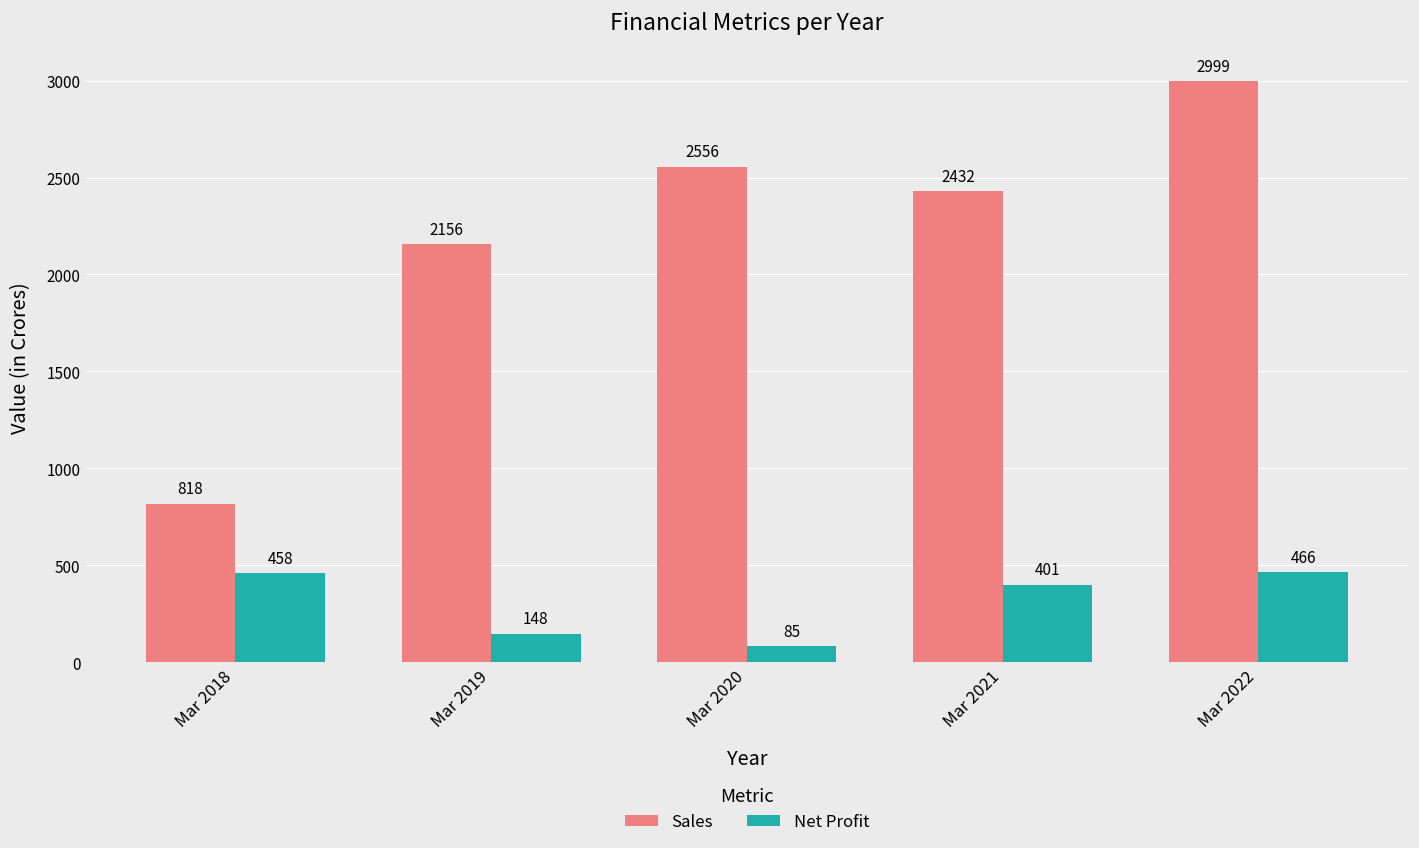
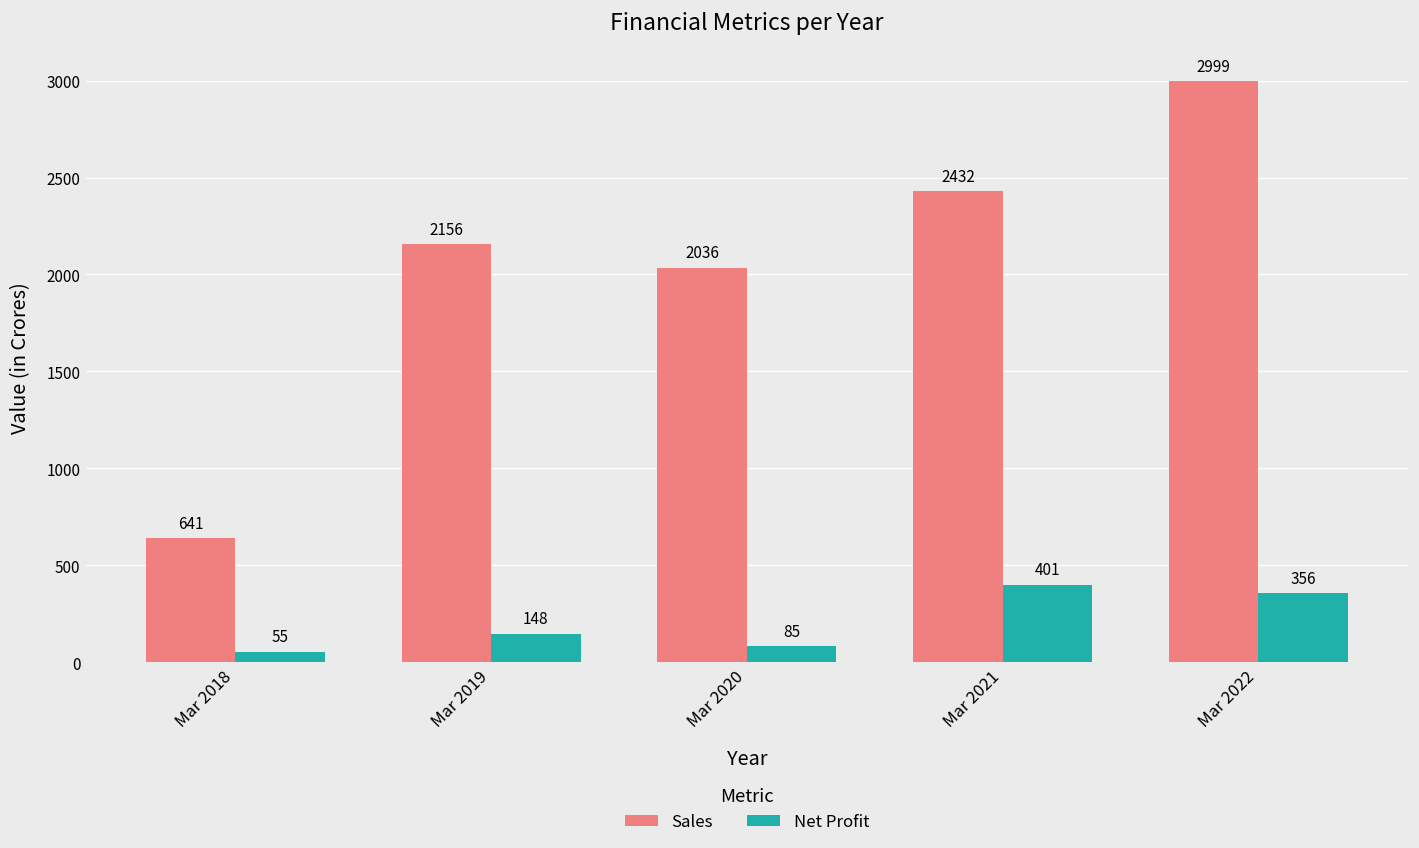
Sales, Mar 2018: 818 -> 641
Net Profit, Mar 2018: 458 -> 55
Sales, Mar 2020: 2556 -> 2036
Net Profit, Mar 2022: 466 -> 356
